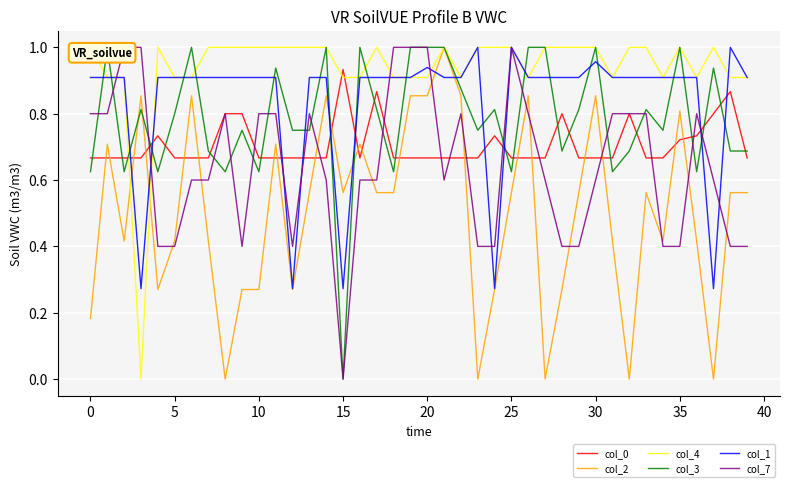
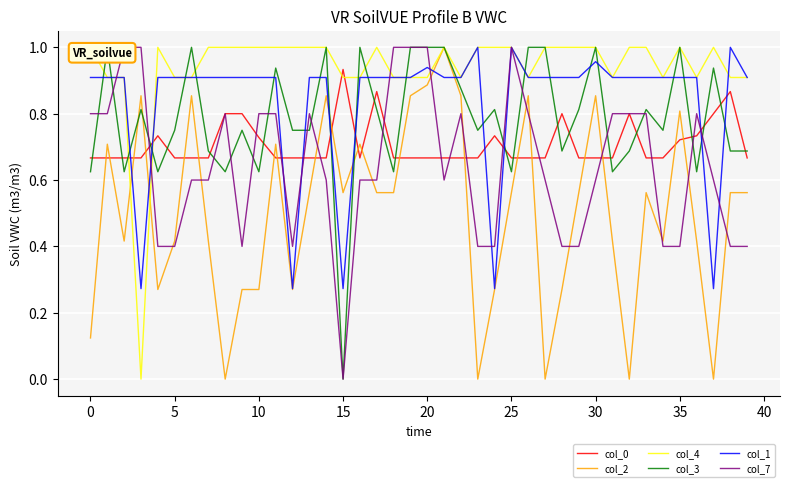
col_2, 0: 0.18 -> 0.12
col_3, 5: 0.80 -> 0.75
col_0, 10: 0.67 -> 0.73
col_2, 20: 0.85 -> 0.89
